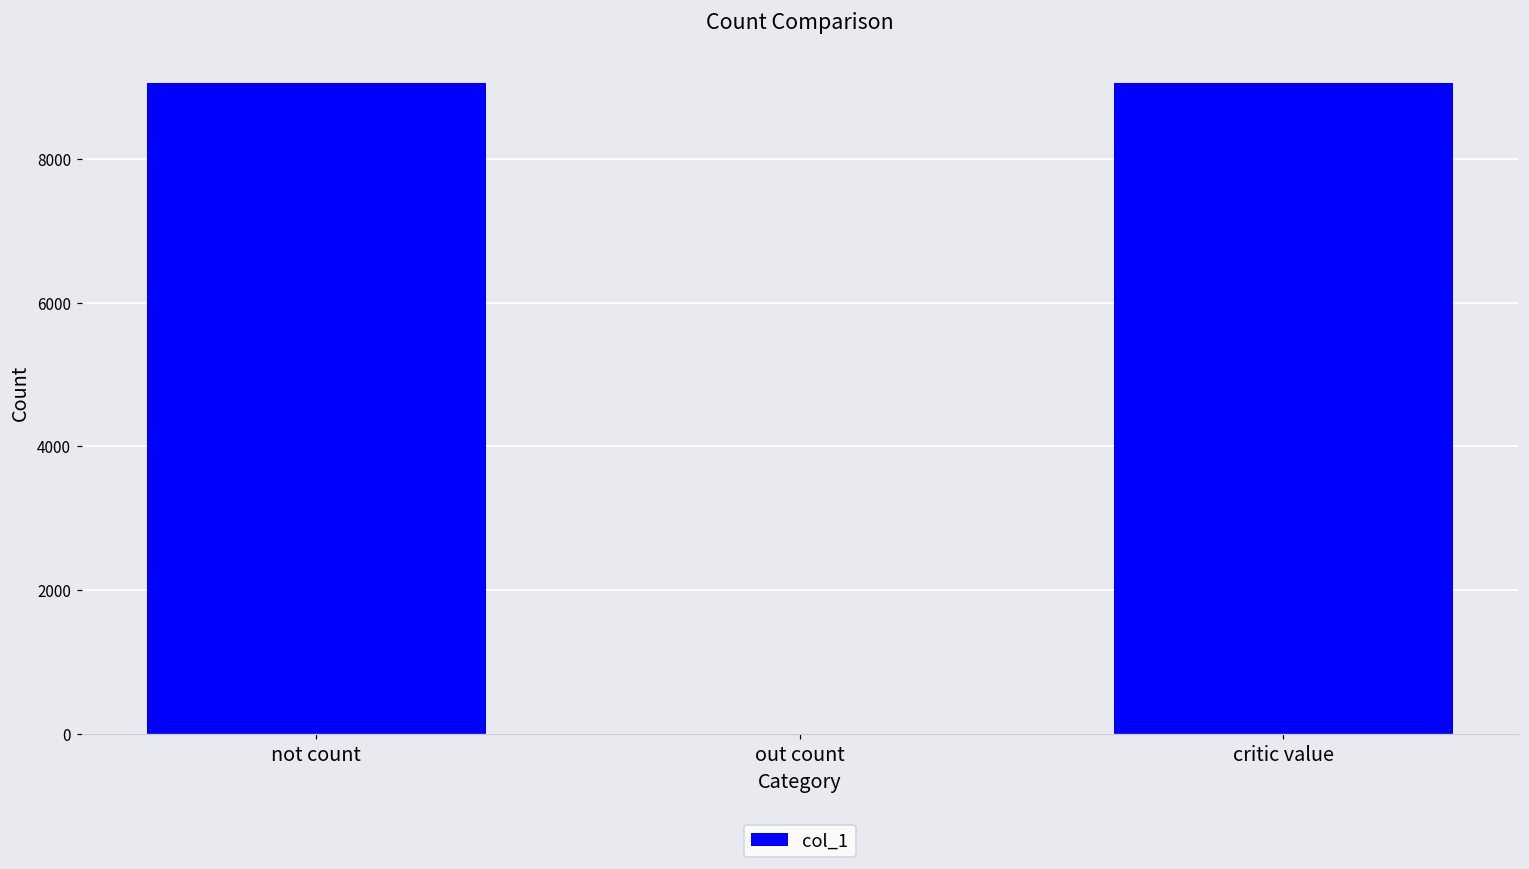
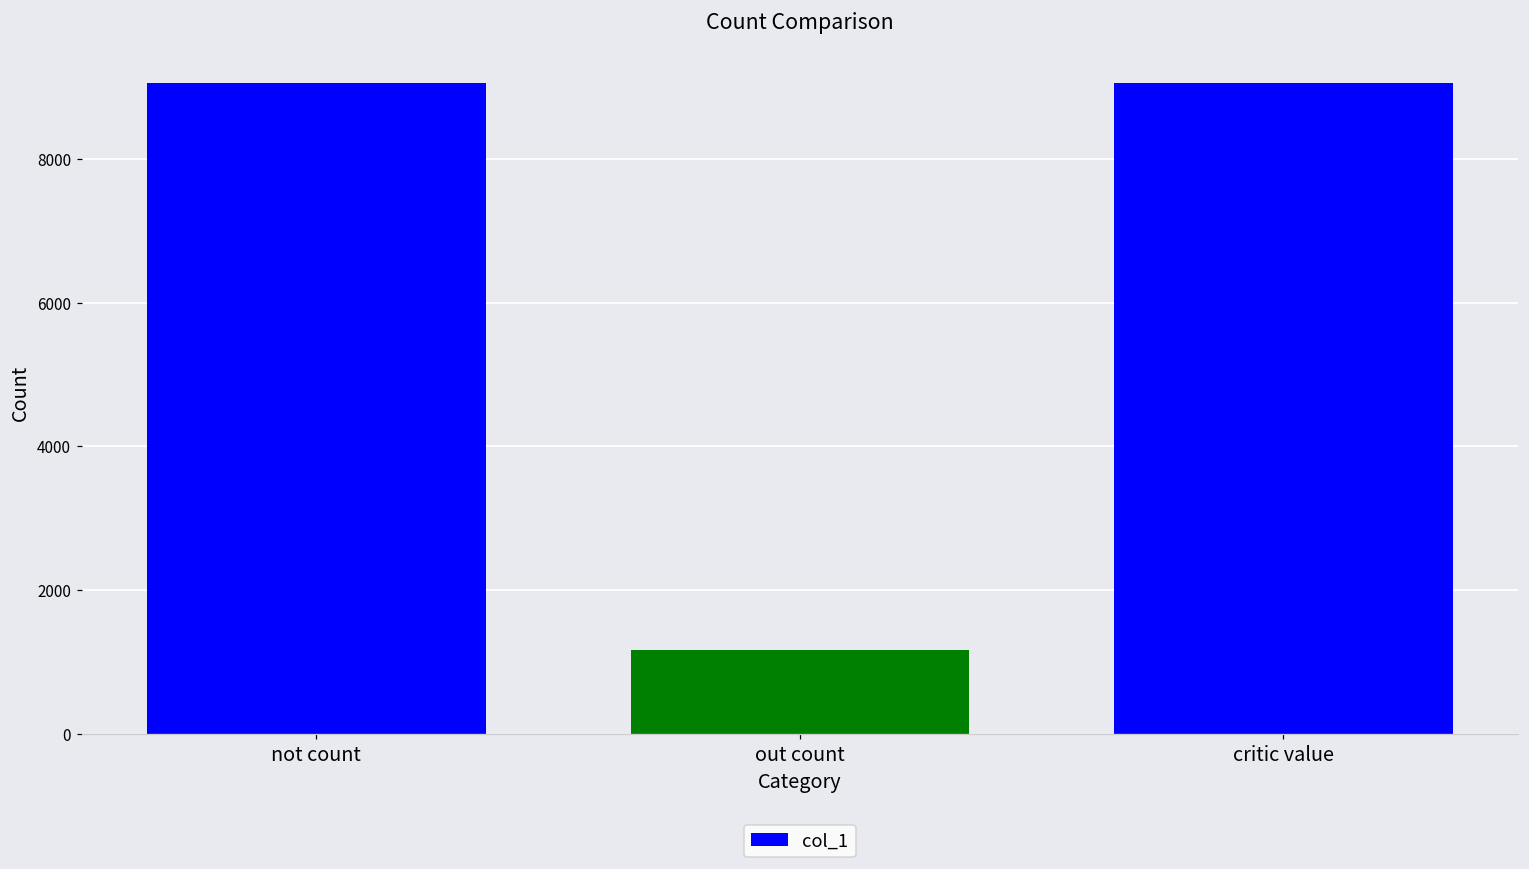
out count: 0 -> 1200
